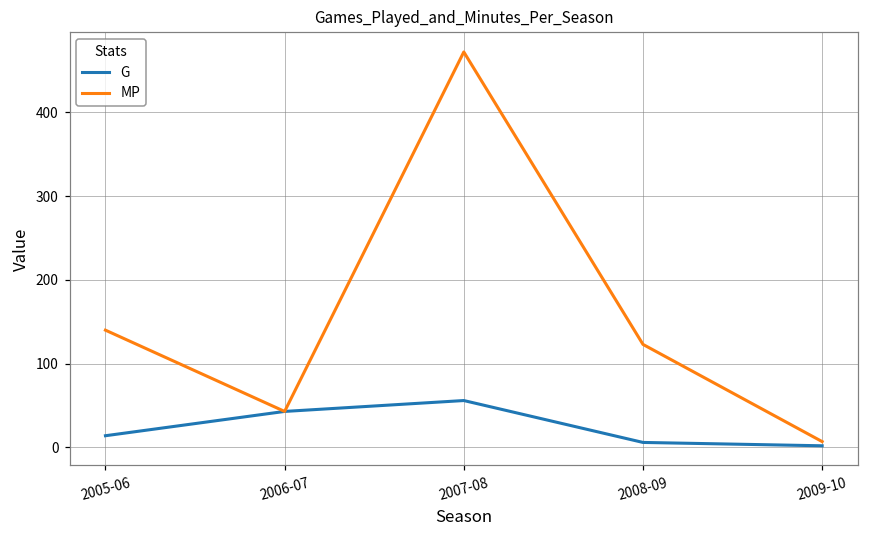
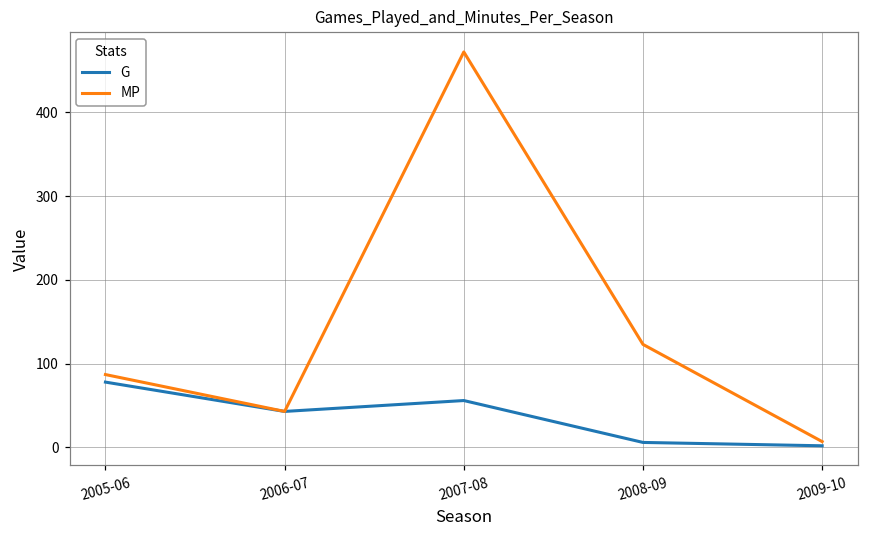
G, 2005-06: 10 -> 80
MP, 2005-06: 140 -> 90
